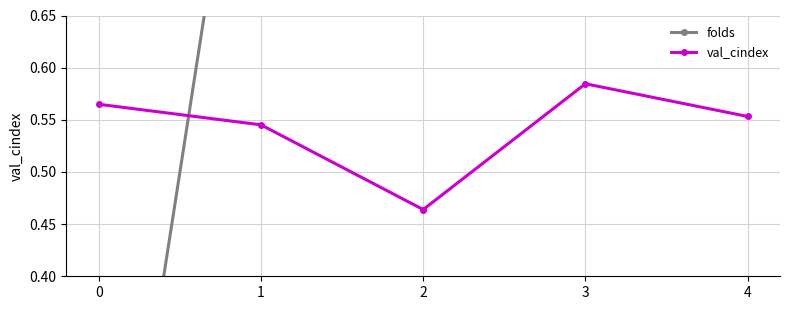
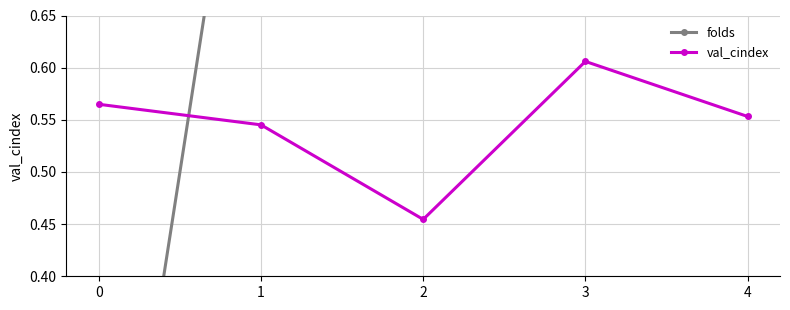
val_cindex, 2: 0.464 -> 0.455
val_cindex, 3: 0.585 -> 0.606
